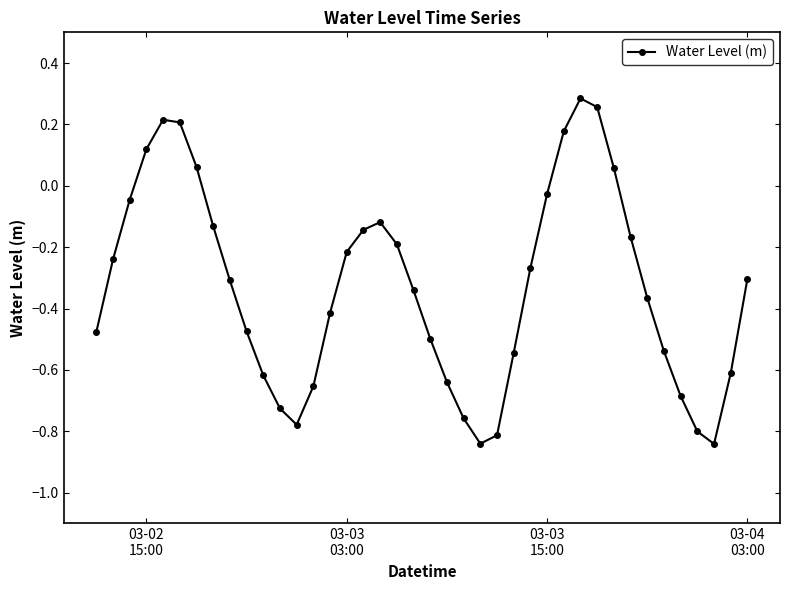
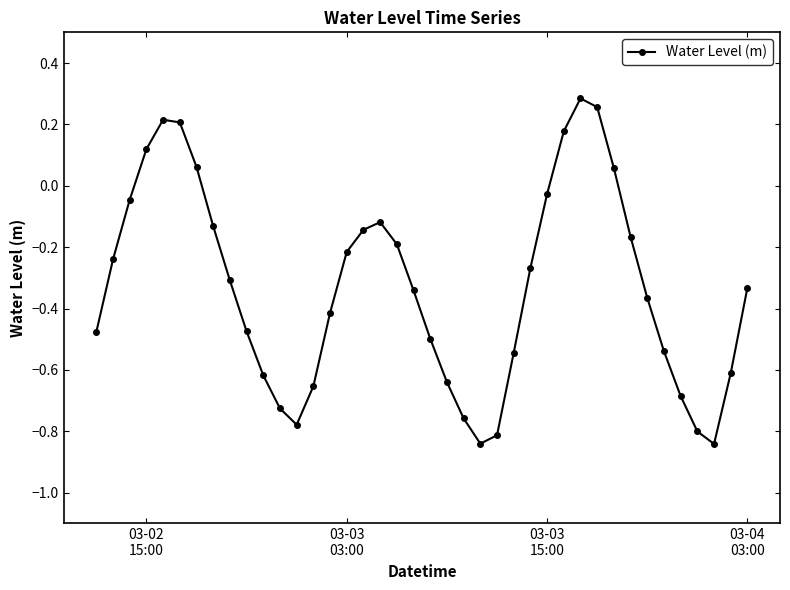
03-04 03:00: -0.30 -> -0.33
